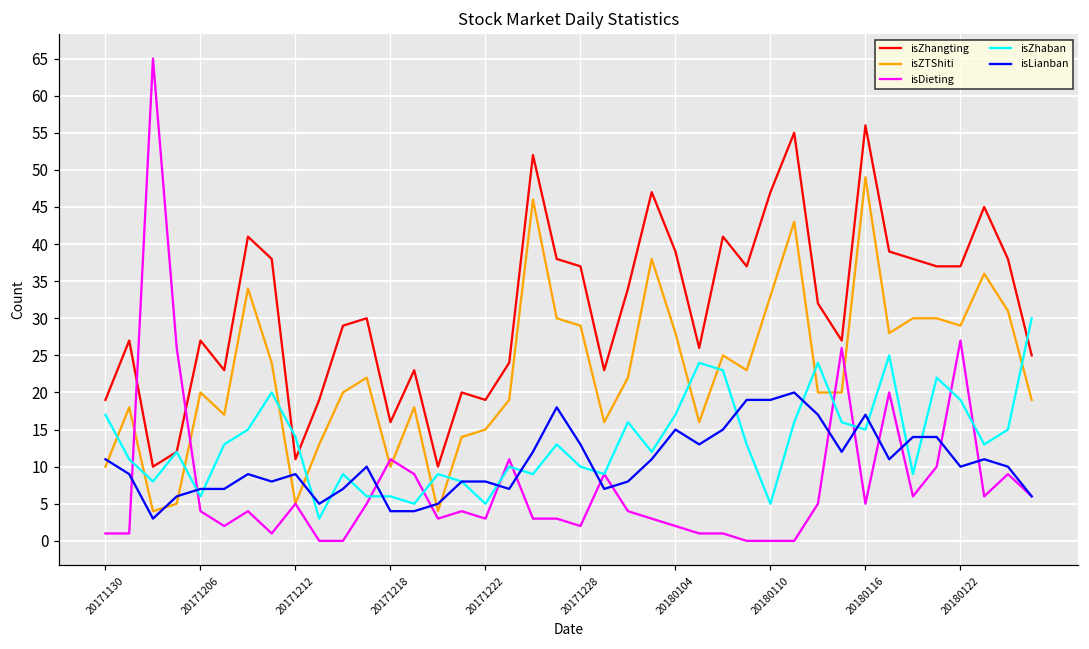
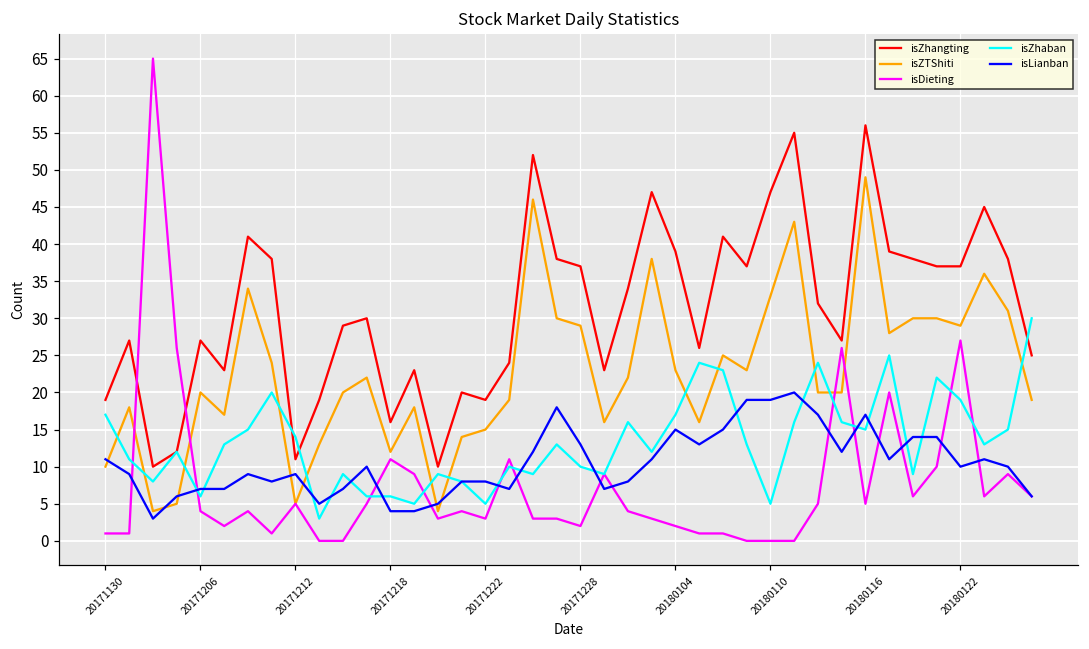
isZTShiti, 20171218: 10 -> 12
isZTShiti, 20180104: 28 -> 23
